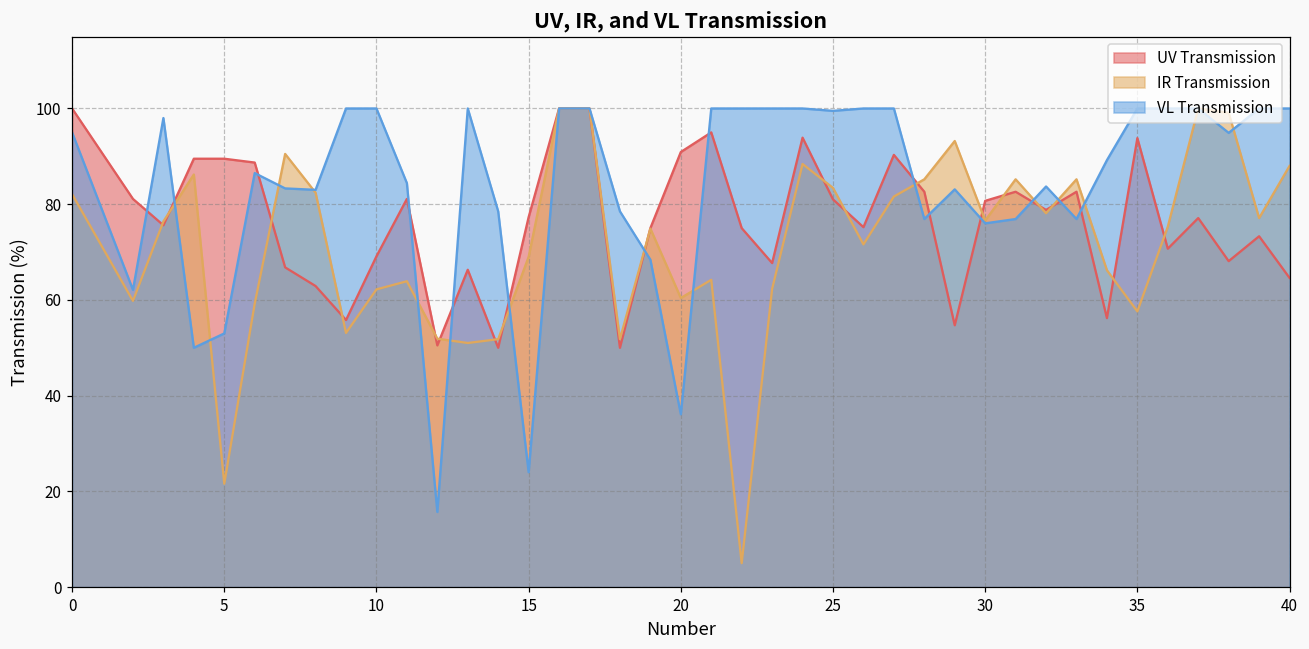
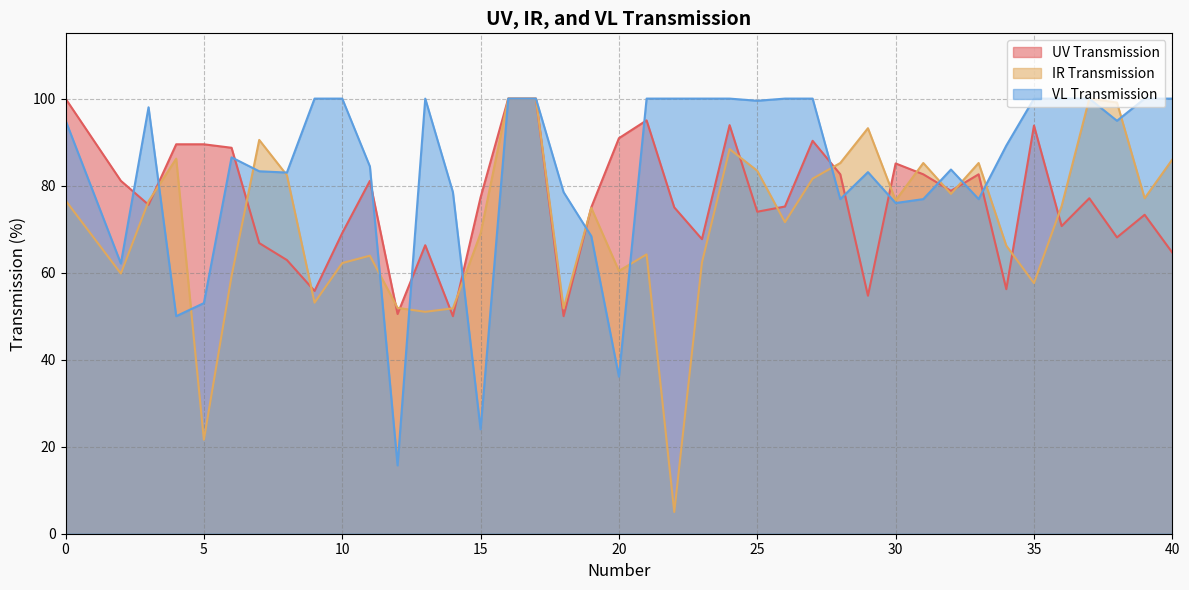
IR Transmission, 0: 82 -> 77
UV Transmission, 25: 81 -> 74
UV Transmission, 30: 81 -> 85
IR Transmission, 40: 88 -> 86
